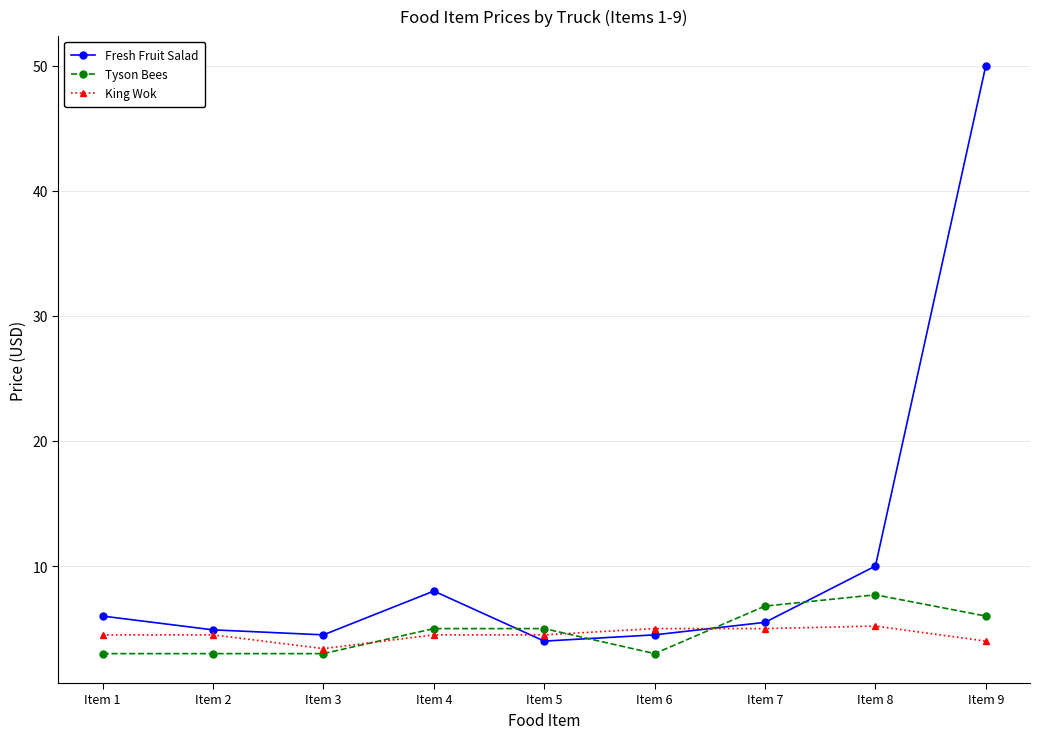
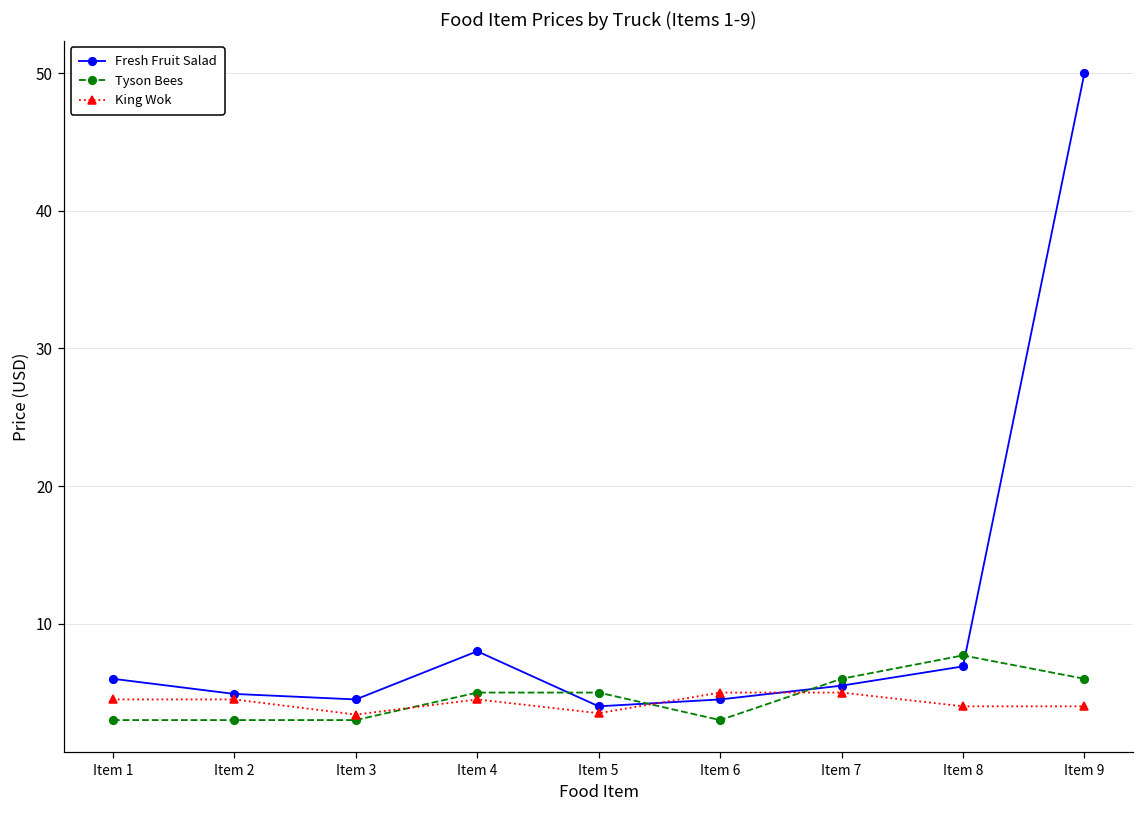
King Wok, Item 5: 4.5 -> 3.5
Tyson Bees, Item 7: 6.8 -> 6.0
Fresh Fruit Salad, Item 8: 10.0 -> 6.9
King Wok, Item 8: 5.2 -> 4.0
